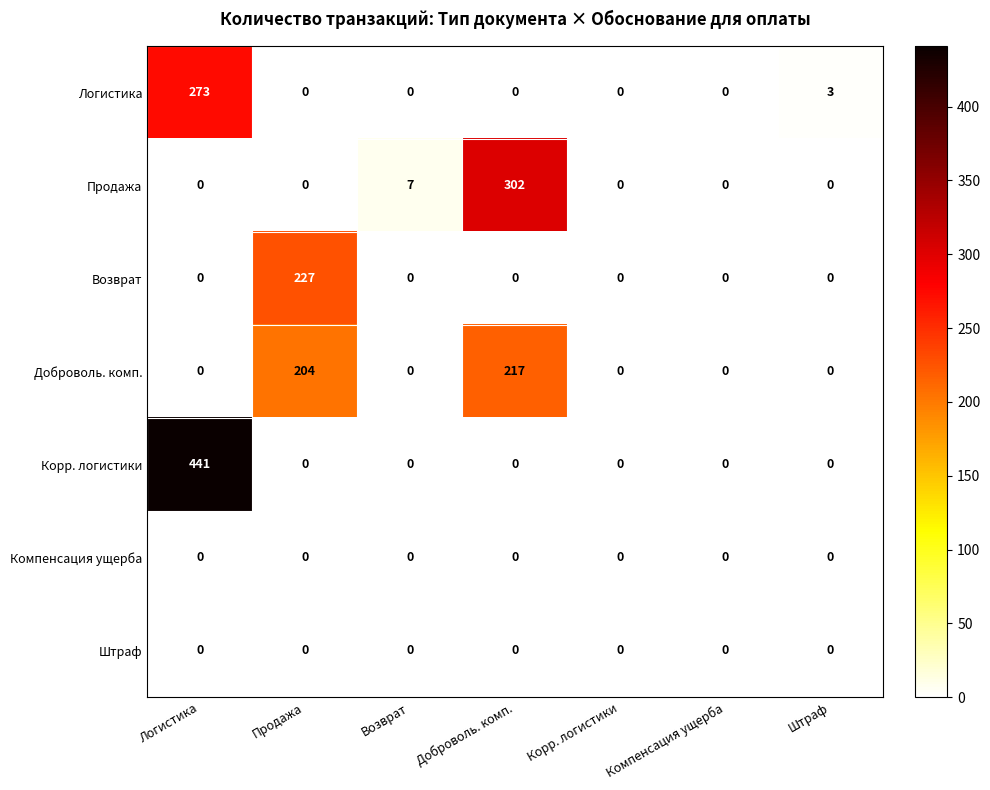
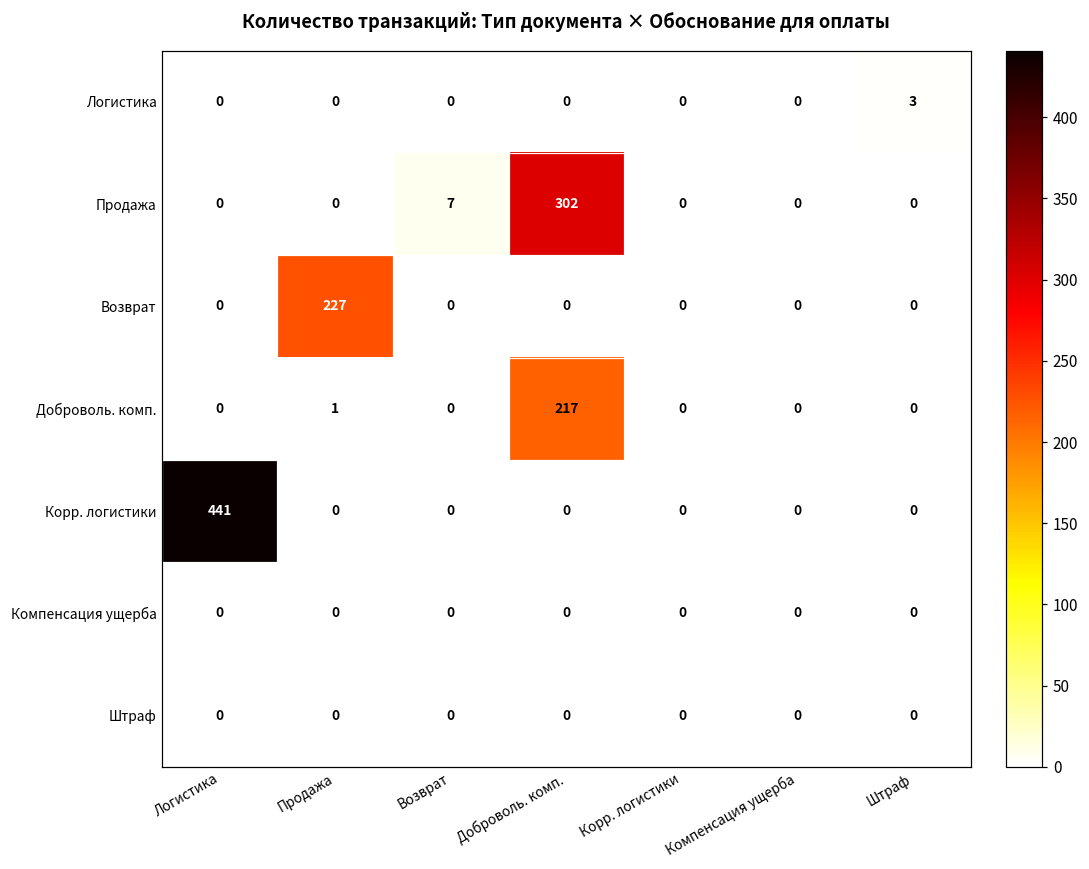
Логистика, Логистика: 273 -> 0
Доброволь. комп., Продажа: 204 -> 1
